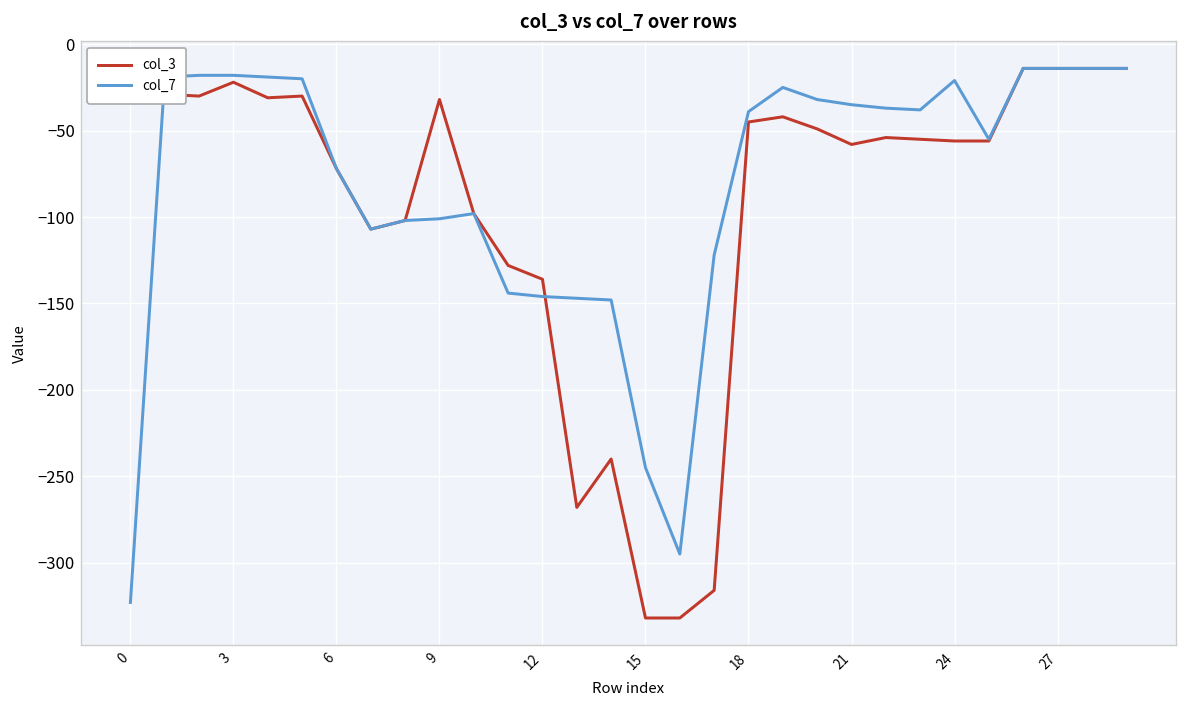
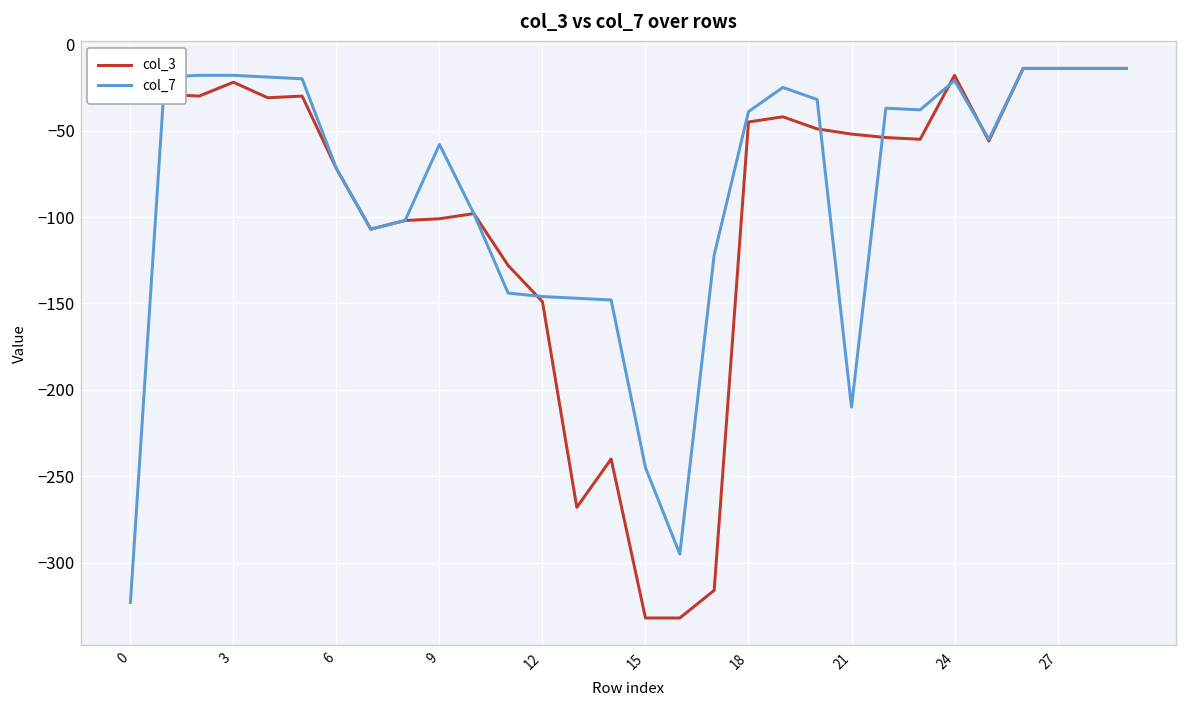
col_3, 9: -32 -> -101
col_7, 9: -101 -> -58
col_3, 12: -136 -> -149
col_3, 21: -58 -> -52
col_7, 21: -35 -> -210
col_3, 24: -56 -> -18
